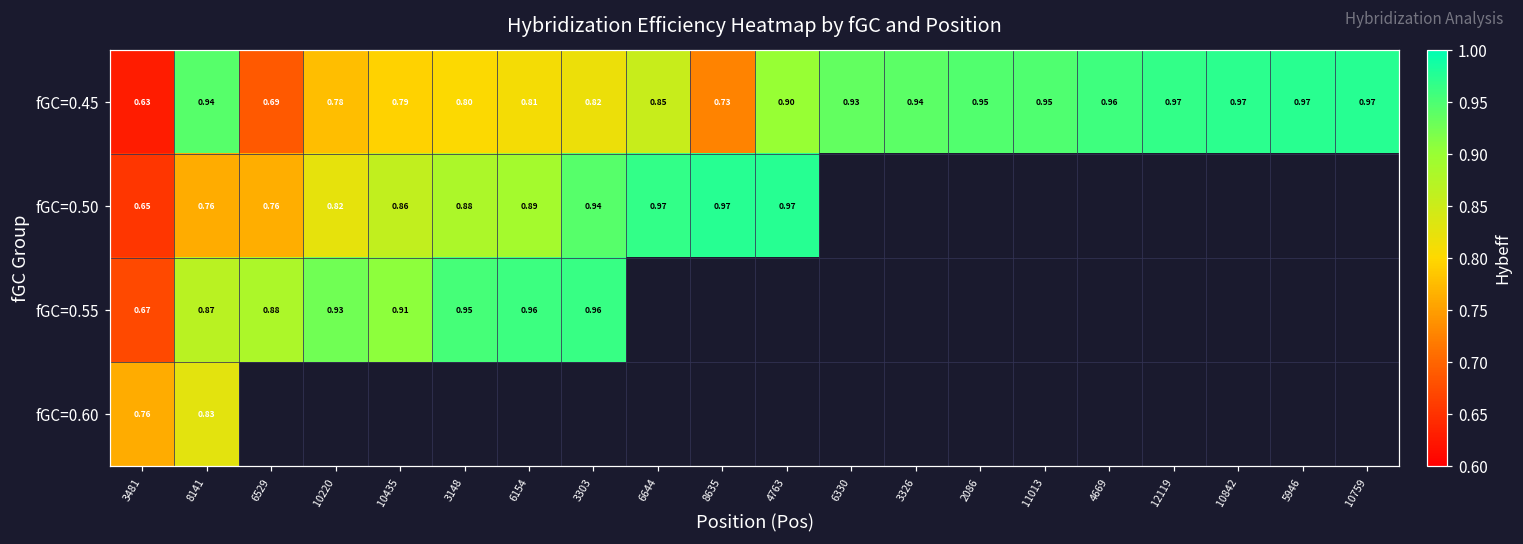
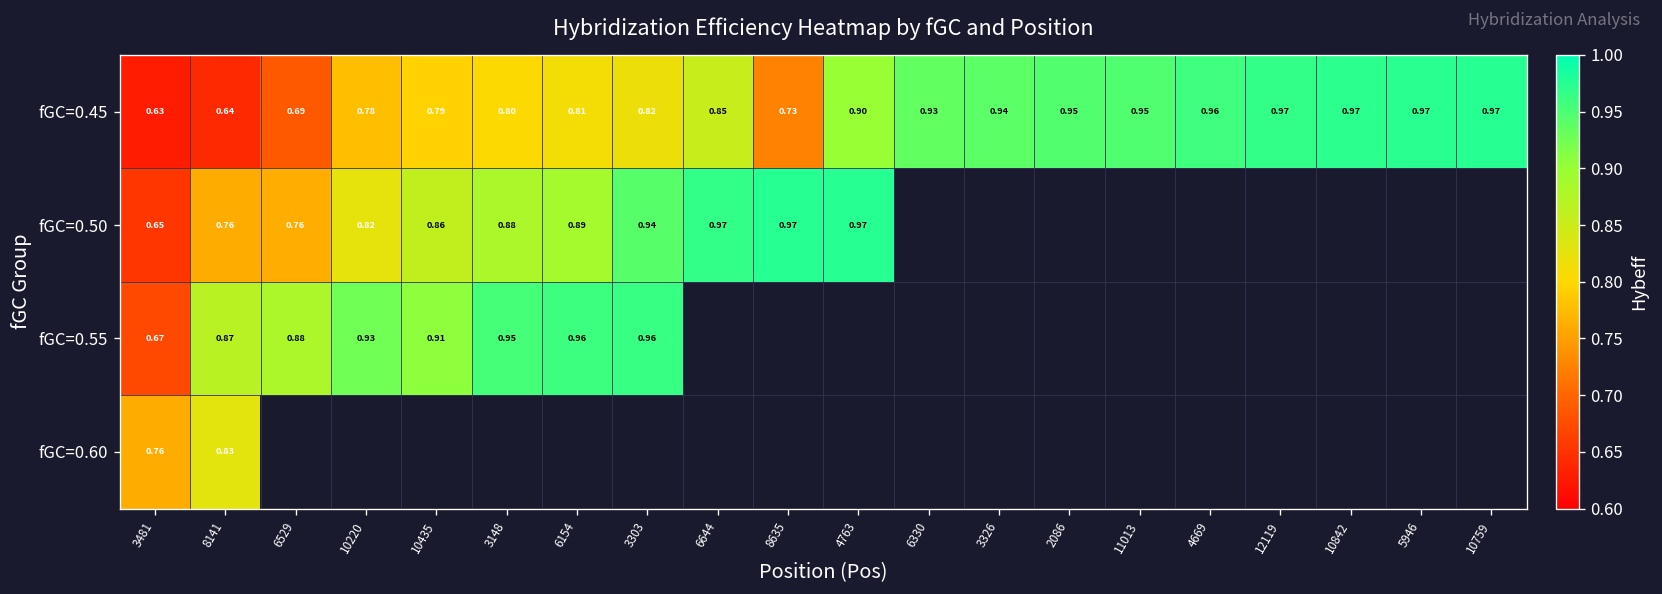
fGC=0.45, 8141: 0.94 -> 0.64
